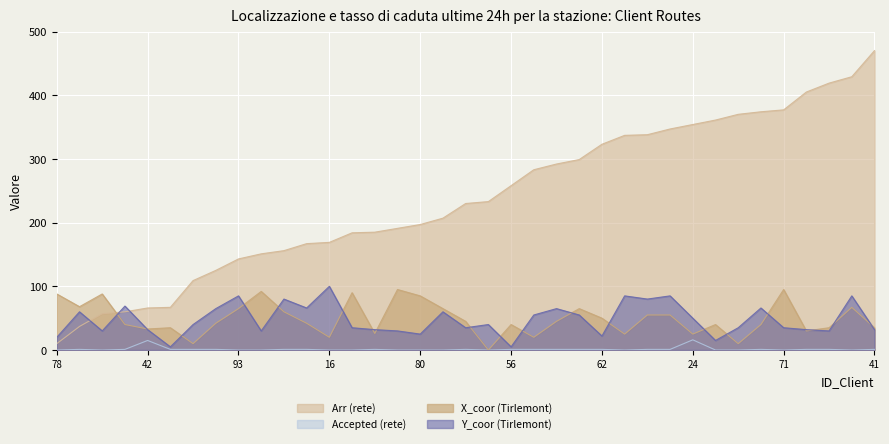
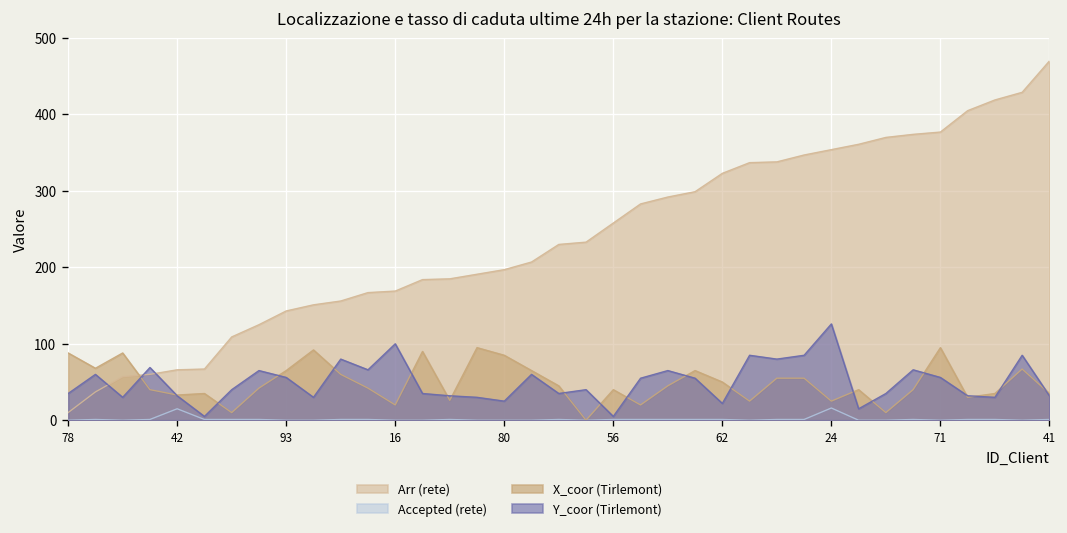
Y_coor (Tirlemont), 78: 20 -> 40
Y_coor (Tirlemont), 93: 90 -> 60
Y_coor (Tirlemont), 24: 50 -> 130
Y_coor (Tirlemont), 71: 40 -> 60
